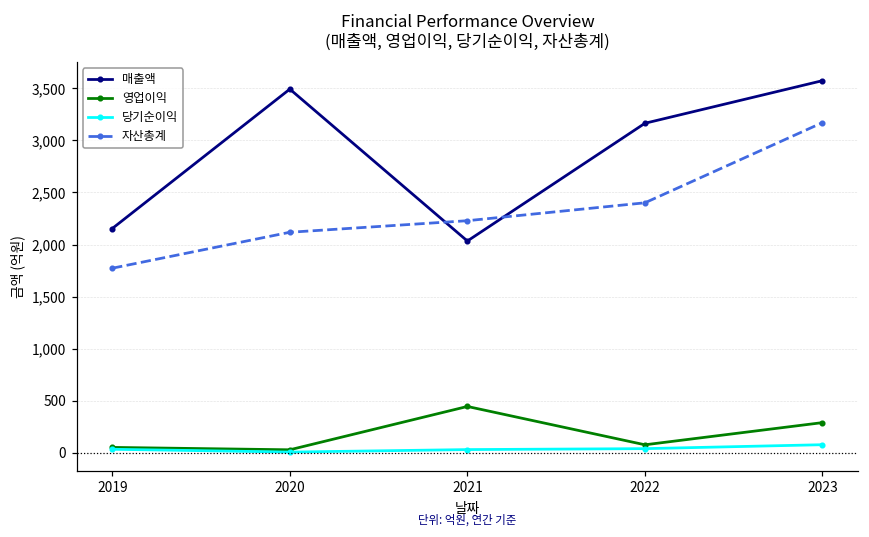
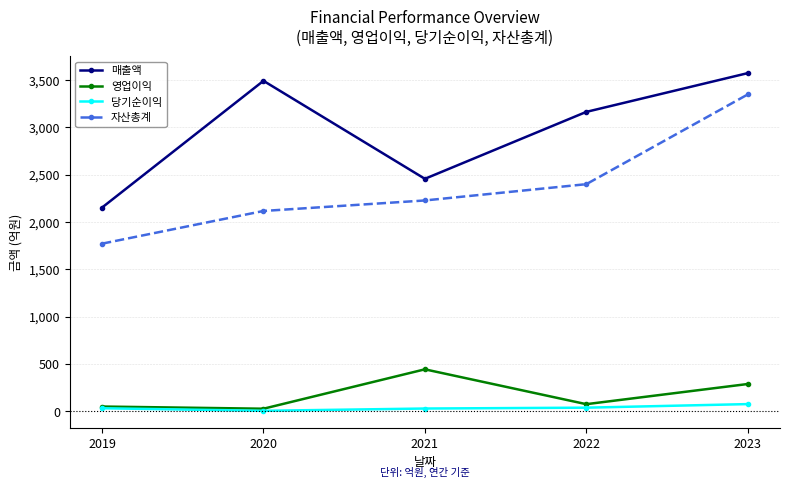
매출액, 2021: 2,000 -> 2,500
자산총계, 2023: 3,200 -> 3,300
